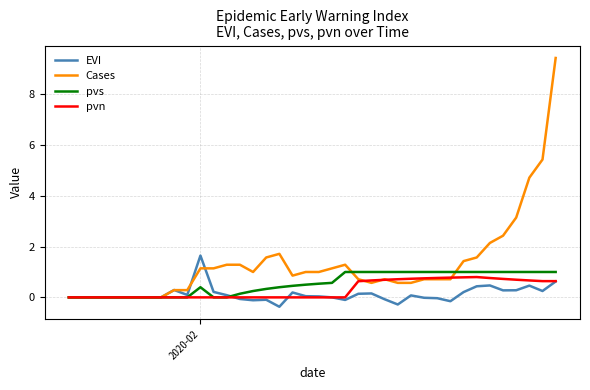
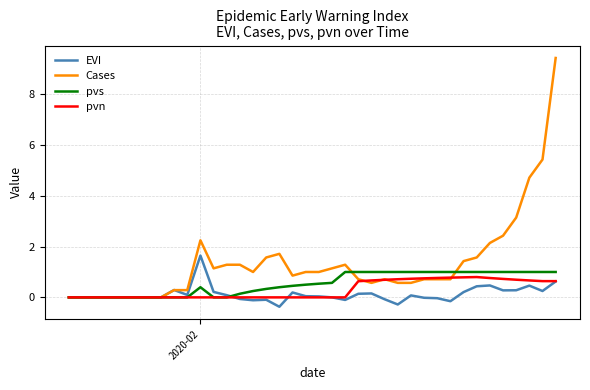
Cases, 2020-02: 1.1 -> 2.2
